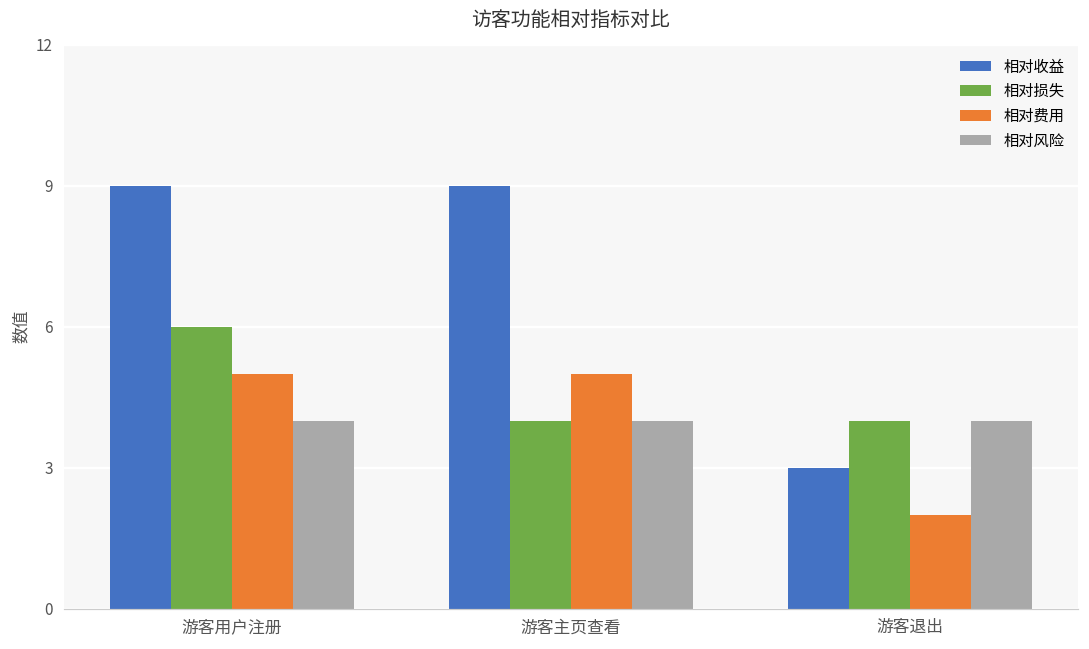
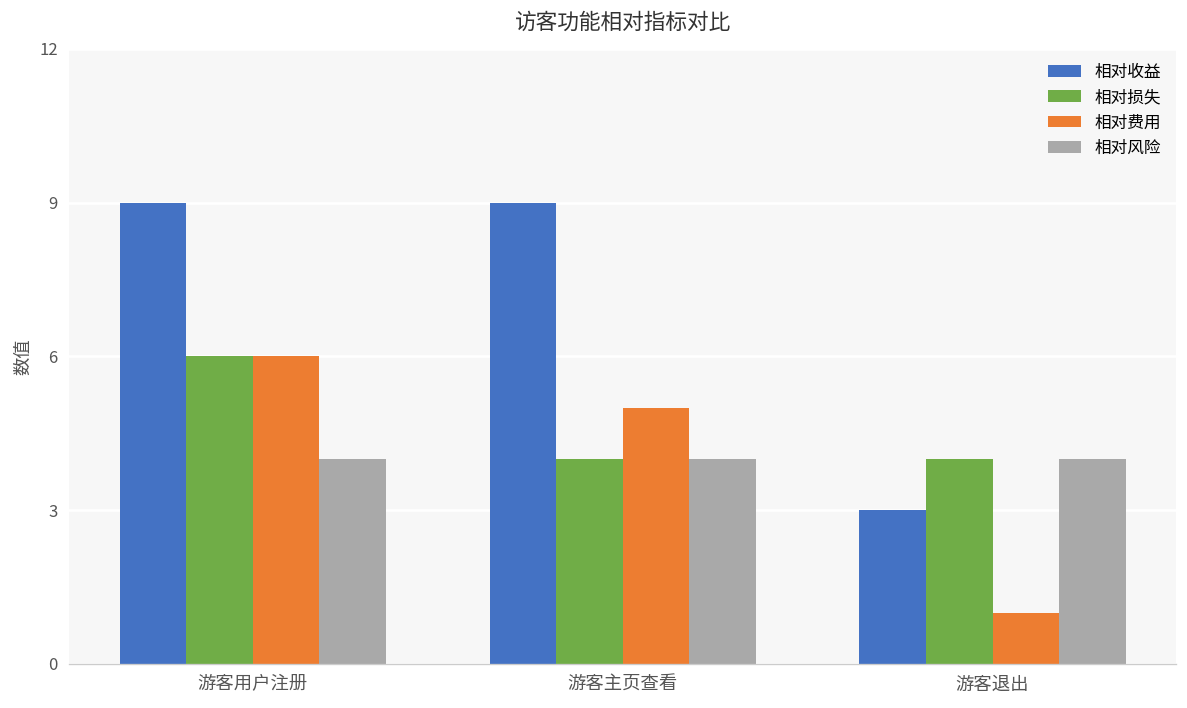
相对费用, 游客用户注册: 5 -> 6
相对费用, 游客退出: 2 -> 1
